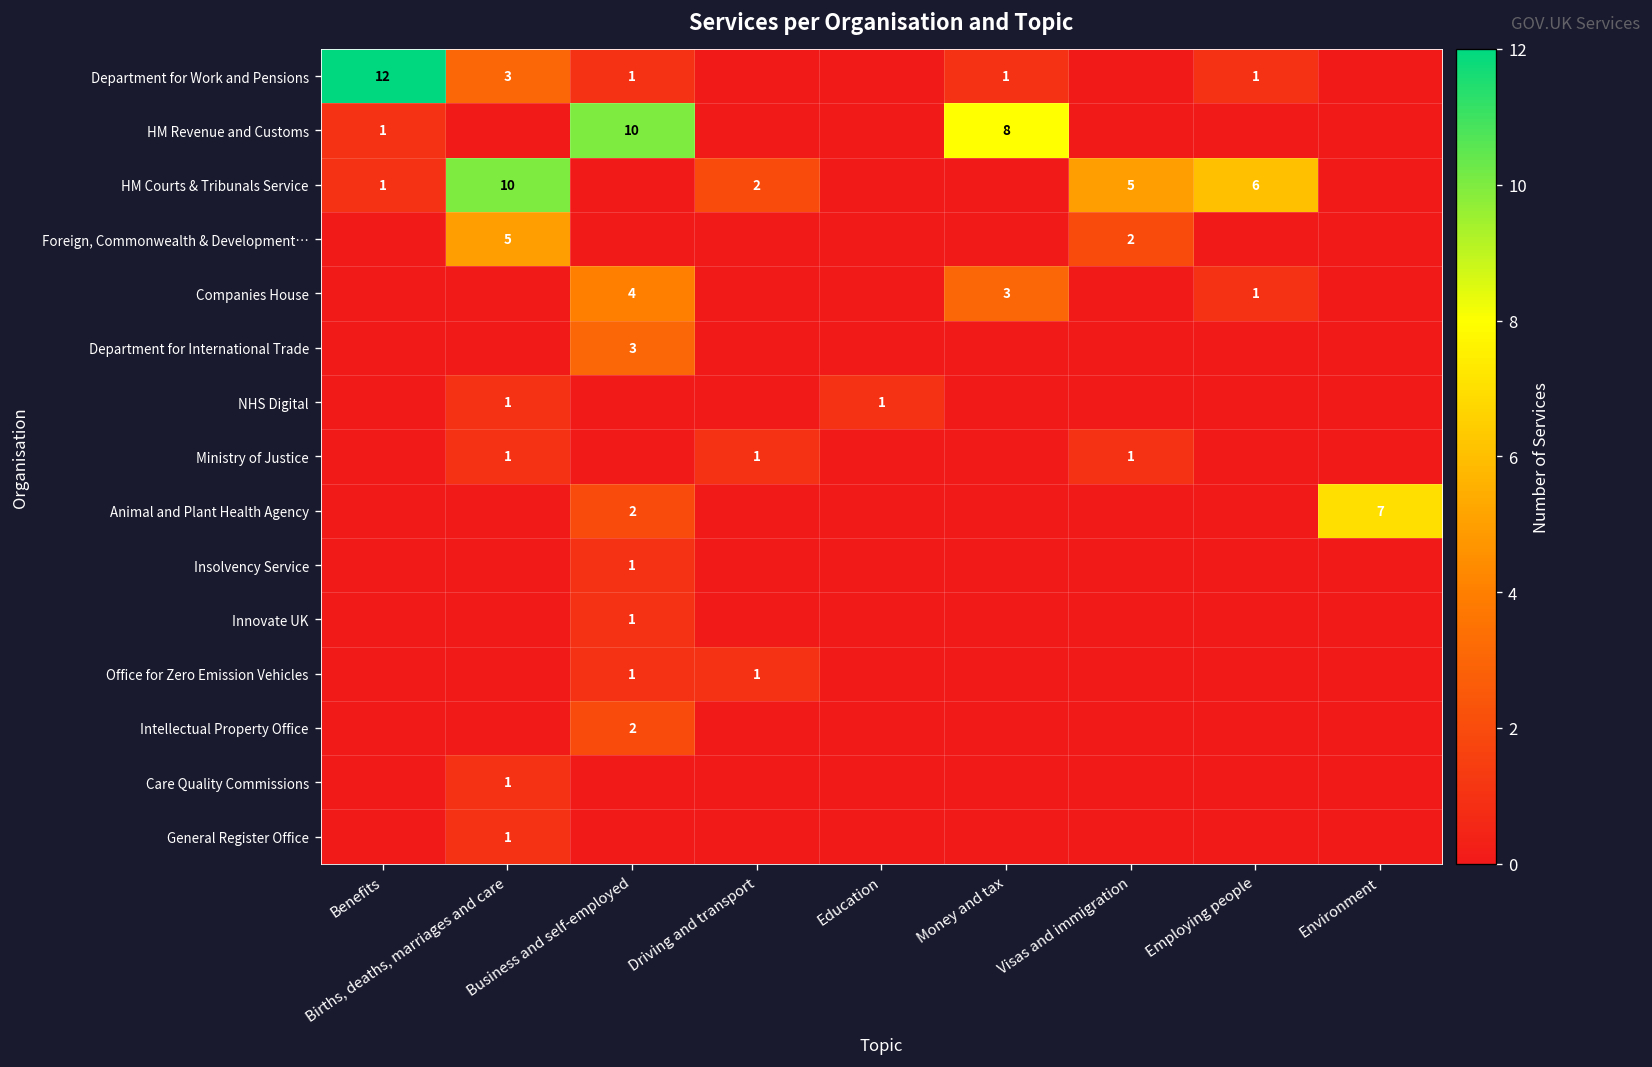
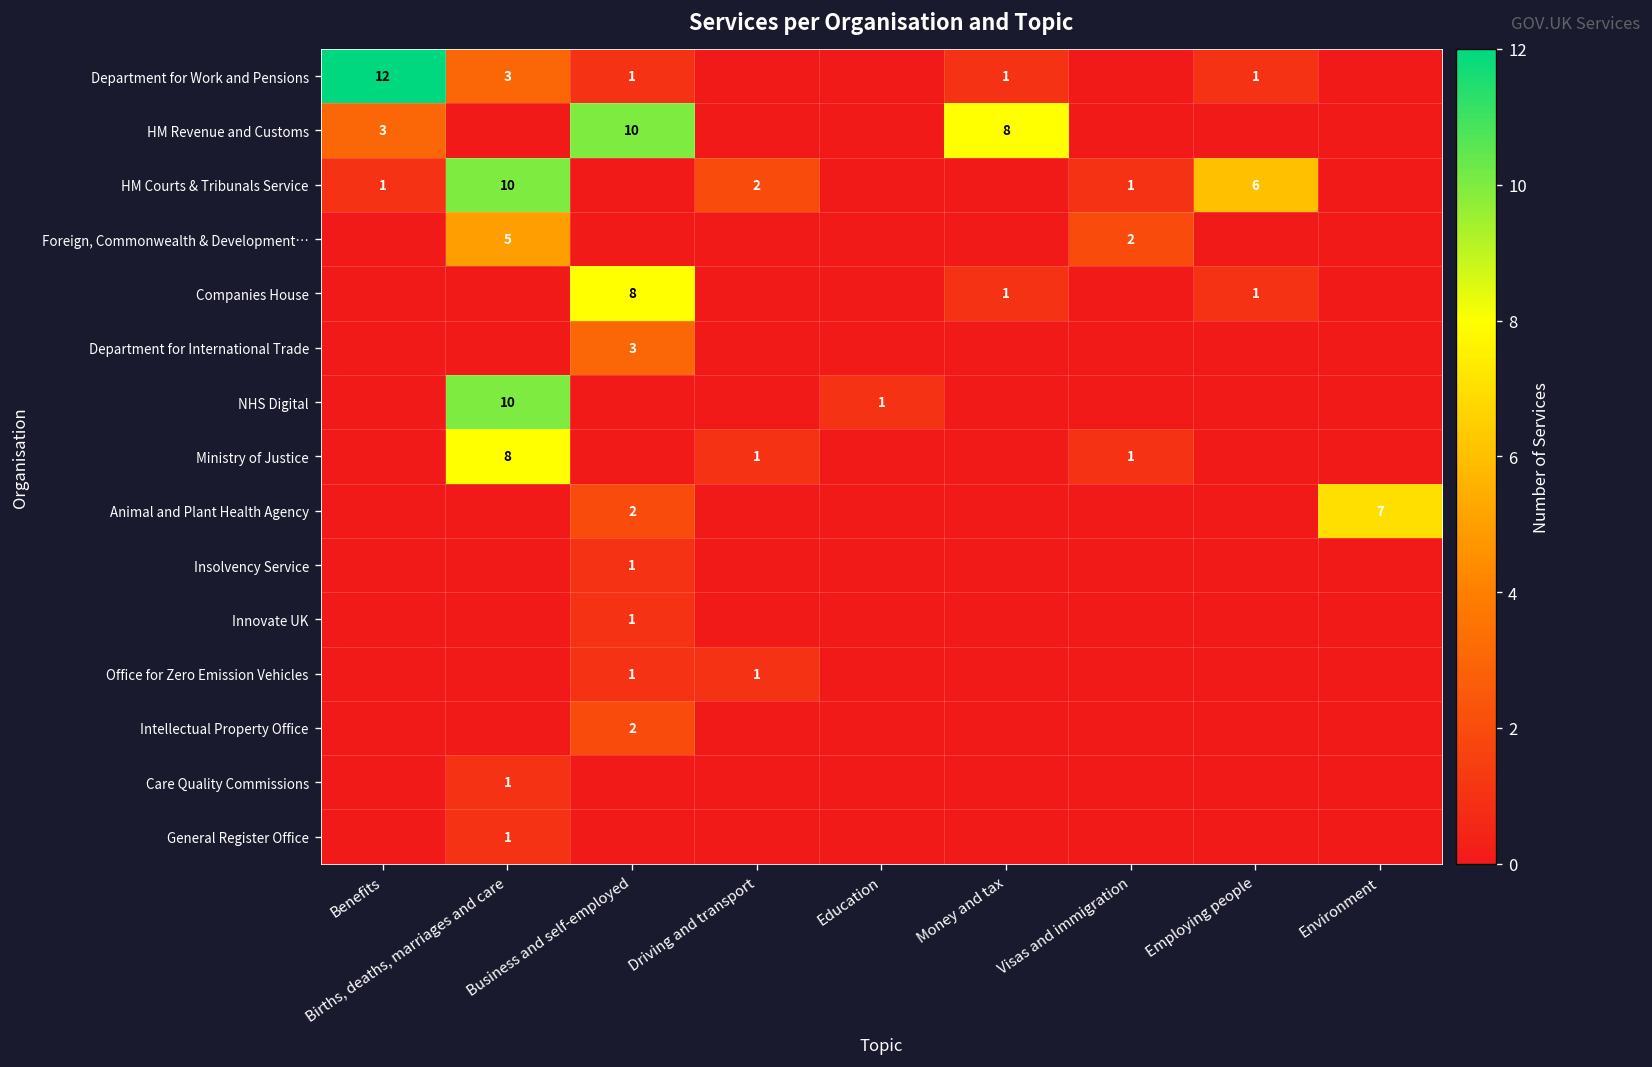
HM Revenue and Customs, Benefits: 1 -> 3
HM Courts & Tribunals Service, Visas and immigration: 5 -> 1
Companies House, Business and self-employed: 4 -> 8
Companies House, Money and tax: 3 -> 1
NHS Digital, Births, deaths, marriages and care: 1 -> 10
Ministry of Justice, Births, deaths, marriages and care: 1 -> 8
